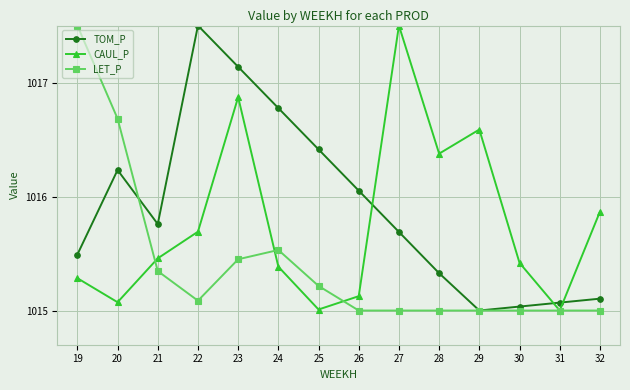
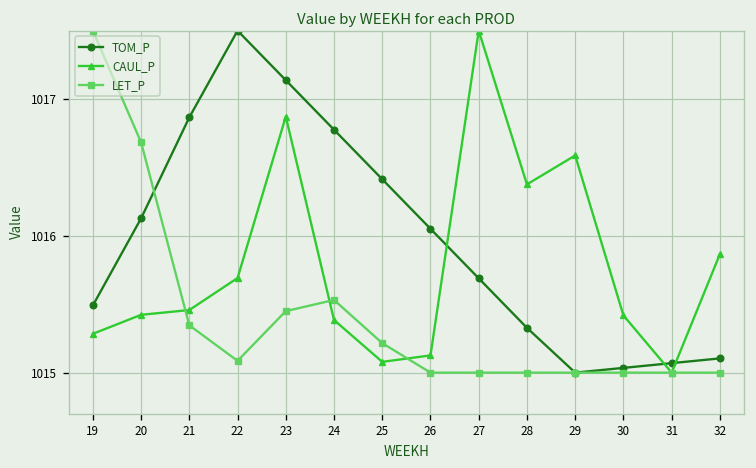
TOM_P, 20: 1016.23 -> 1016.13
CAUL_P, 20: 1015.07 -> 1015.42
TOM_P, 21: 1015.76 -> 1016.87
CAUL_P, 25: 1015.01 -> 1015.08
